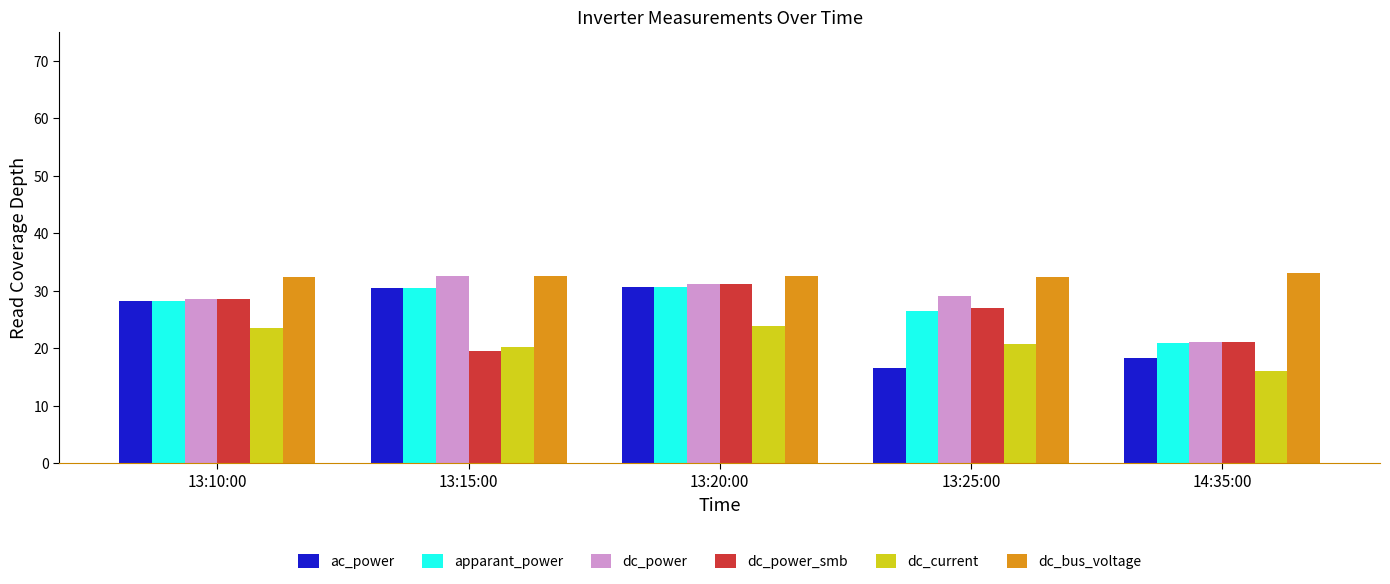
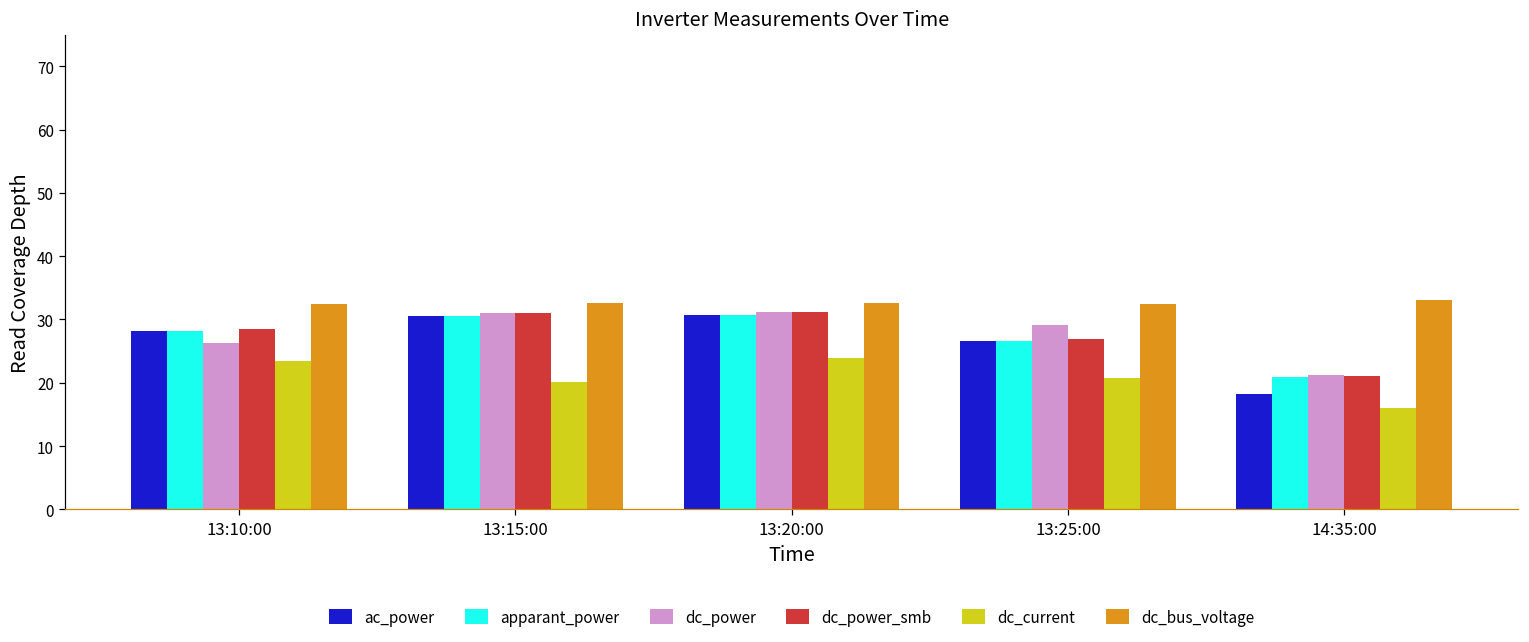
dc_power, 13:10:00: 29 -> 26
dc_power, 13:15:00: 33 -> 31
dc_power_smb, 13:15:00: 20 -> 31
ac_power, 13:25:00: 17 -> 27
